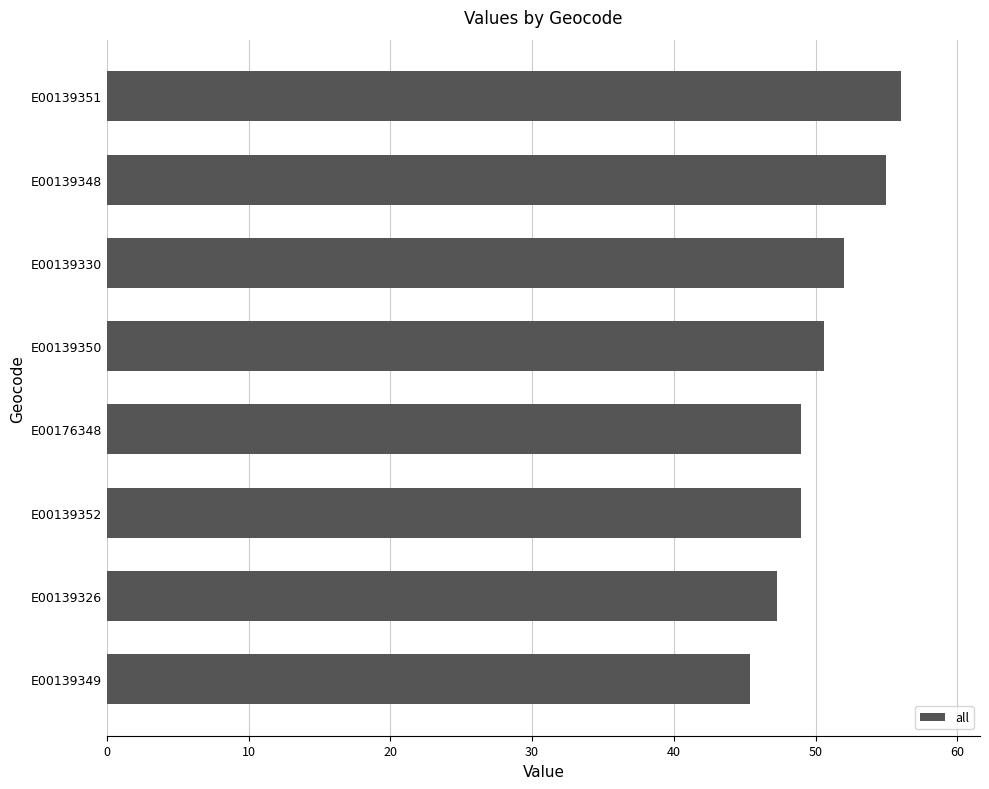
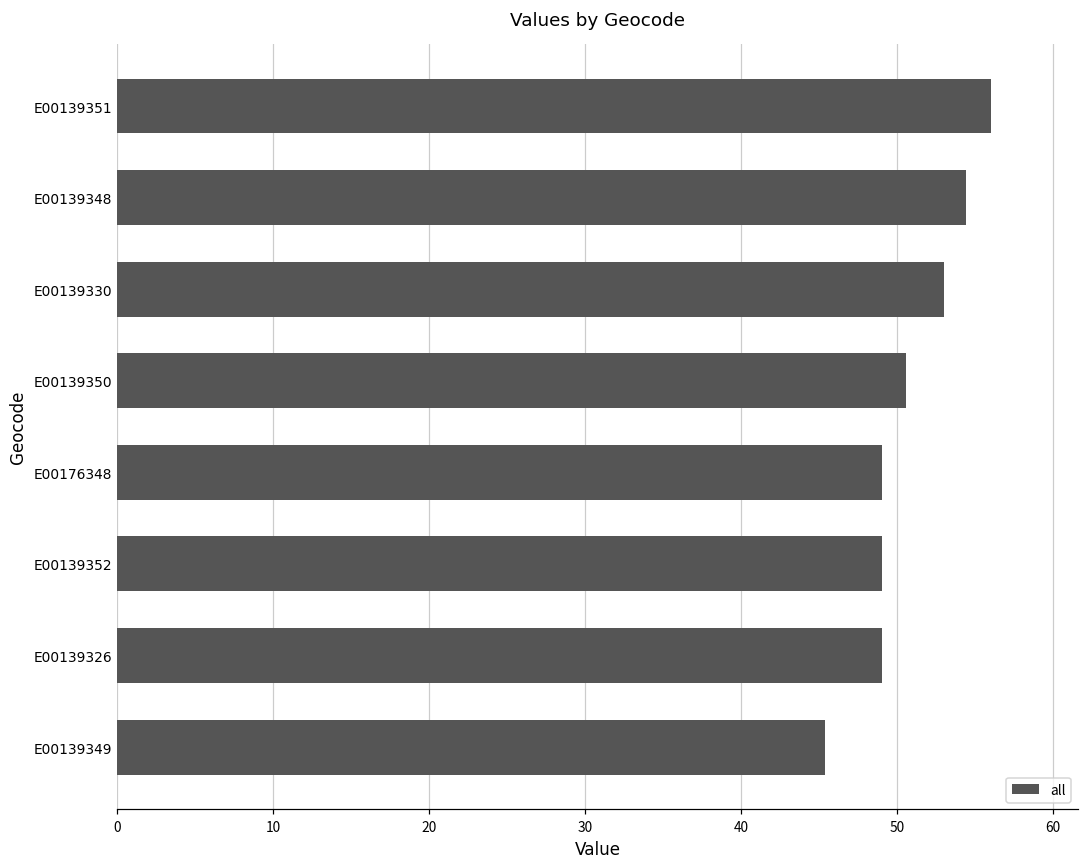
E00139348: 55.0 -> 54.4
E00139330: 52 -> 53
E00139326: 47.3 -> 49.0
